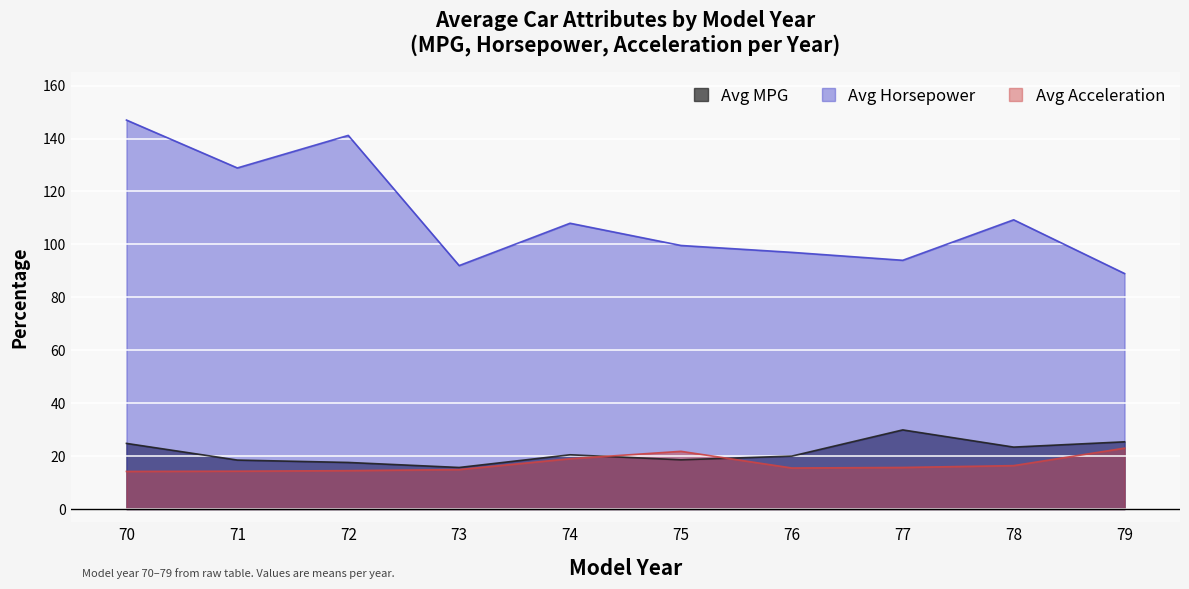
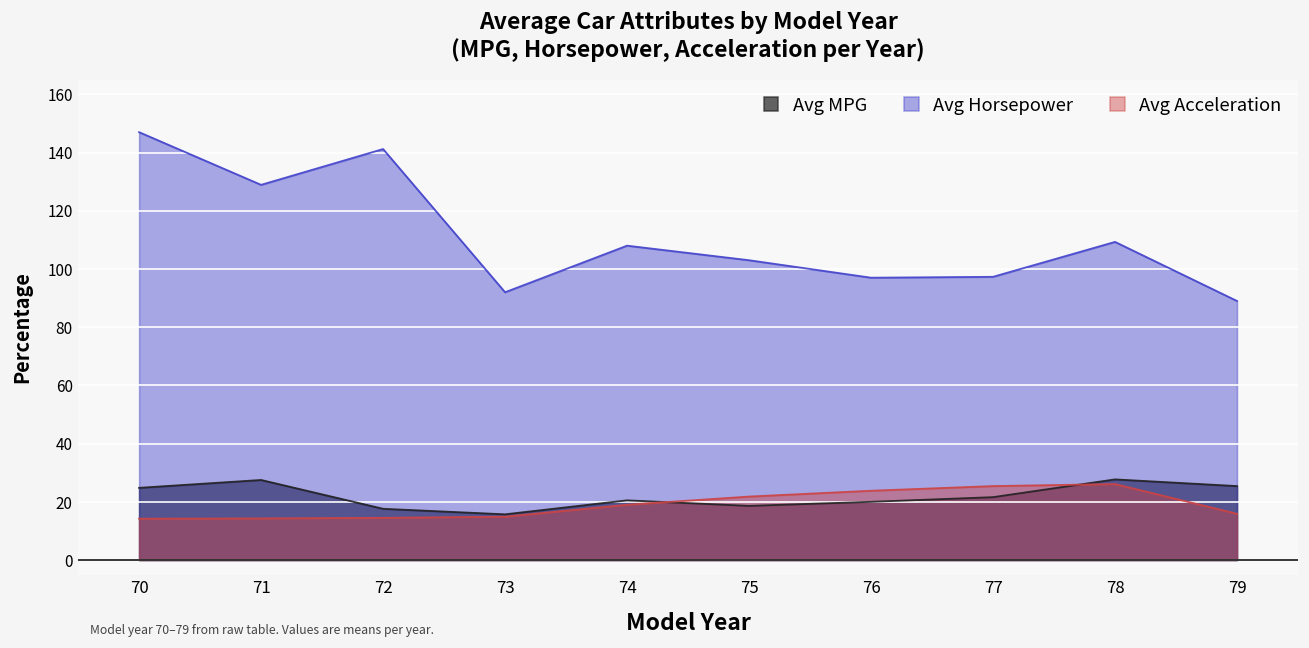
Avg MPG, 71: 19 -> 28
Avg Horsepower, 75: 100 -> 103
Avg Acceleration, 76: 16 -> 24
Avg MPG, 77: 30 -> 22
Avg Horsepower, 77: 94 -> 97
Avg Acceleration, 77: 16 -> 25
Avg MPG, 78: 23 -> 28
Avg Acceleration, 78: 16 -> 26
Avg Acceleration, 79: 23 -> 16
